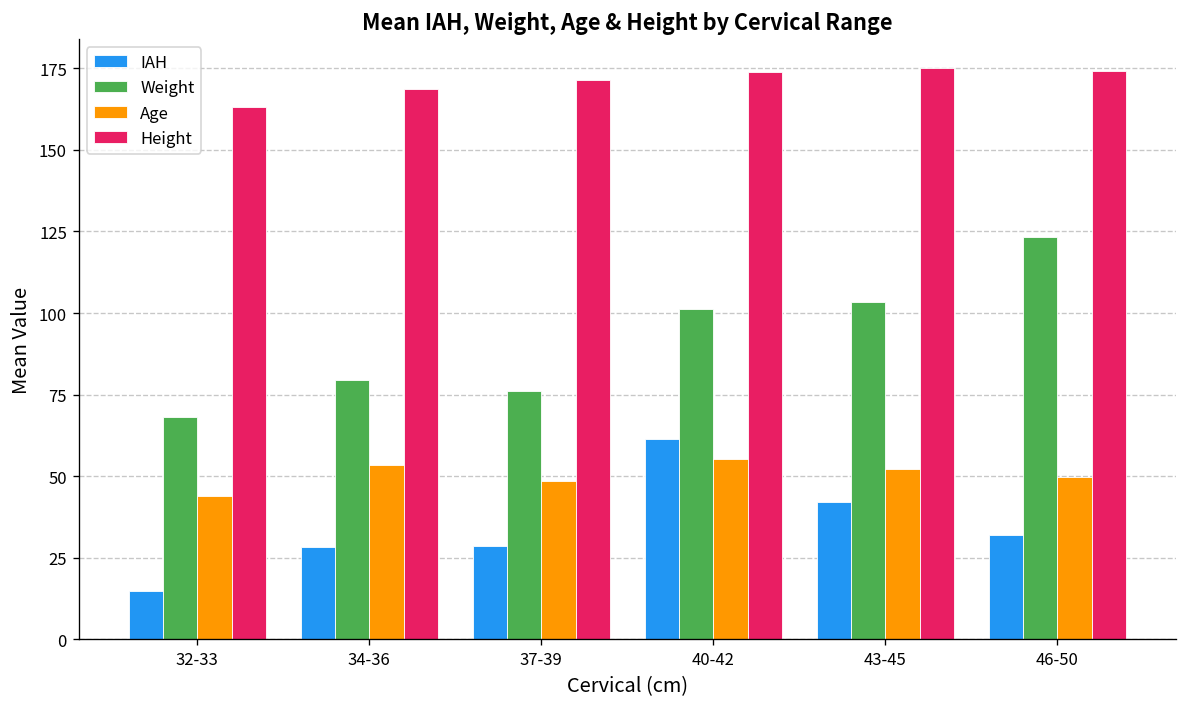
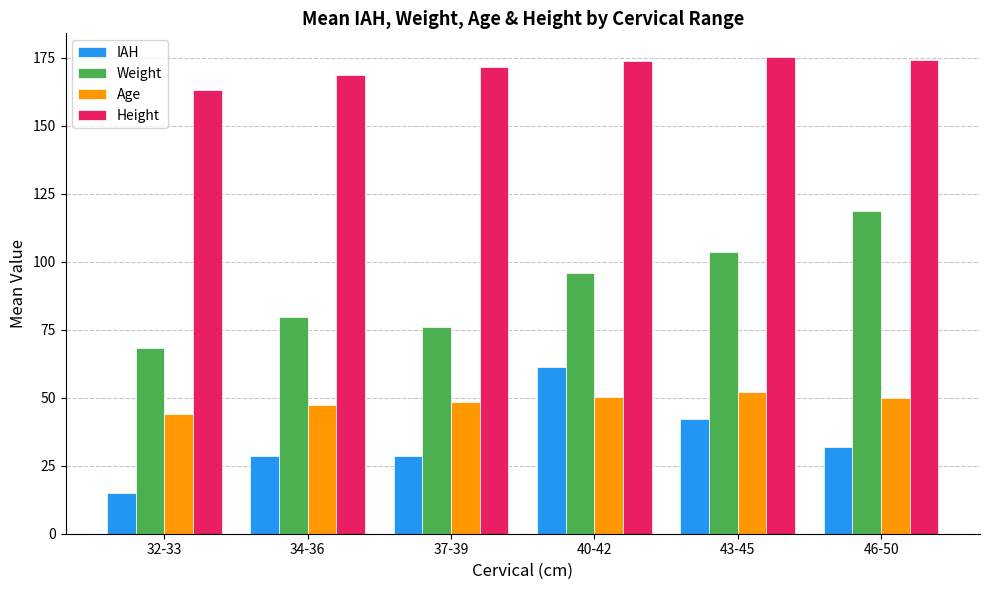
Age, 34-36: 54 -> 47
Weight, 40-42: 101 -> 96
Age, 40-42: 55 -> 50
Weight, 46-50: 123 -> 119
